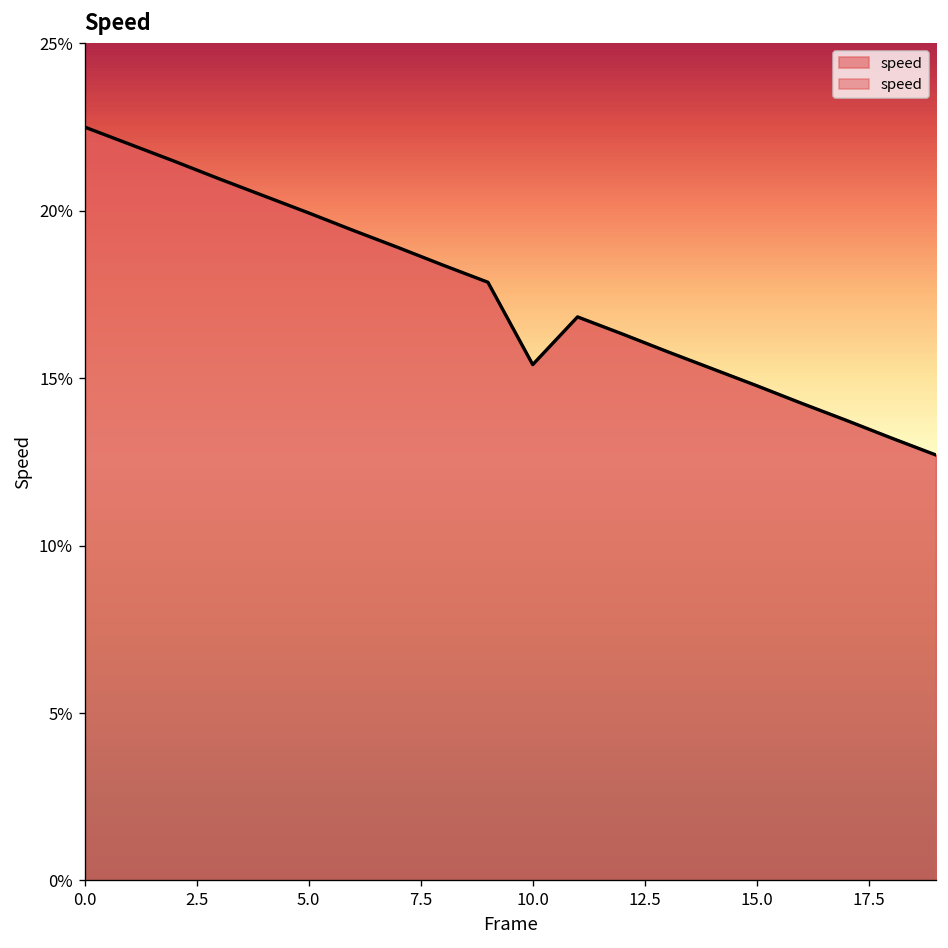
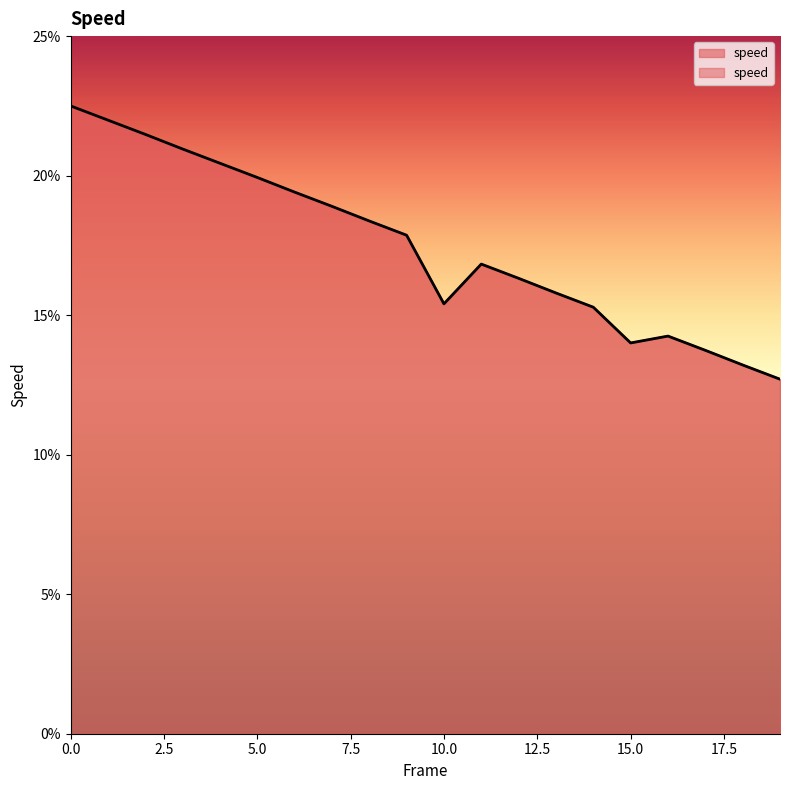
15.0: 14.8% -> 14.0%
